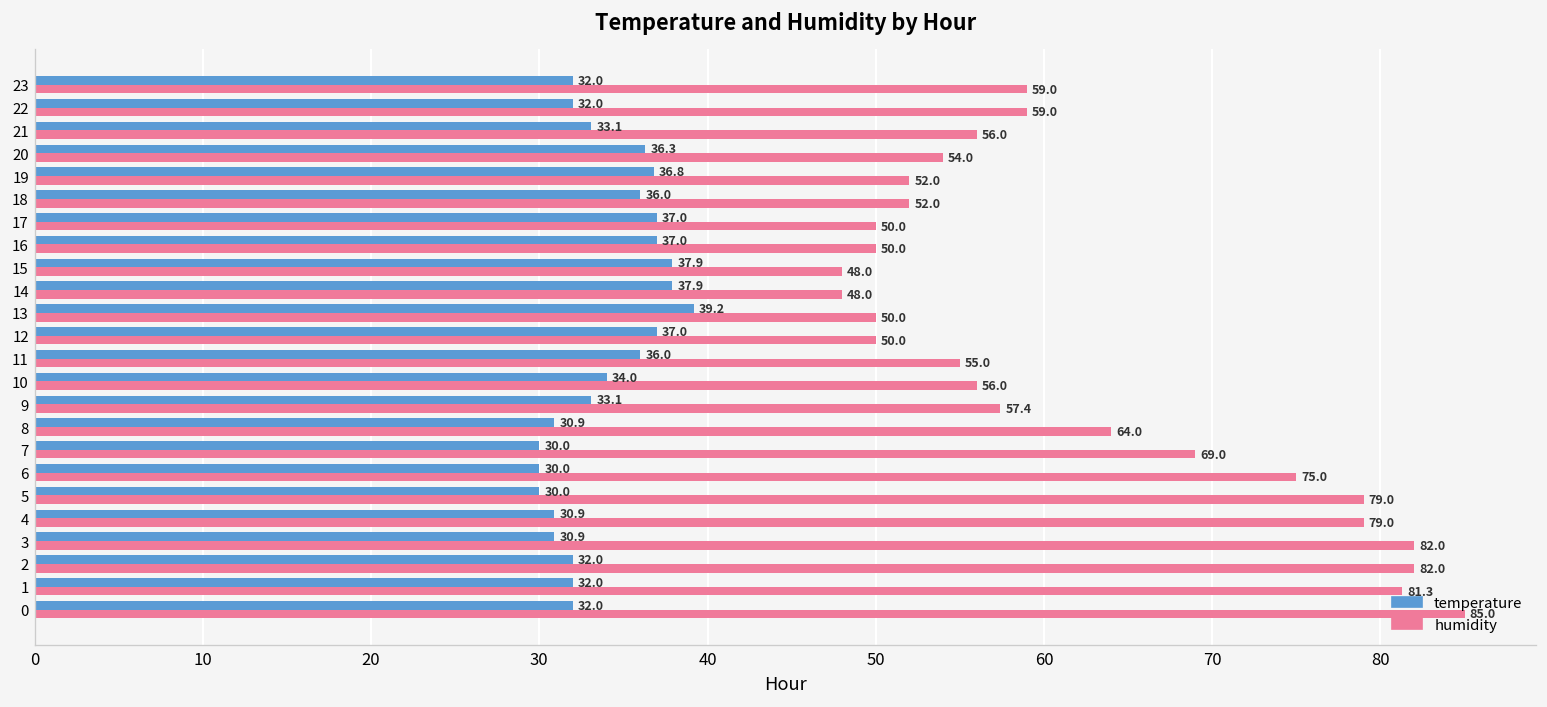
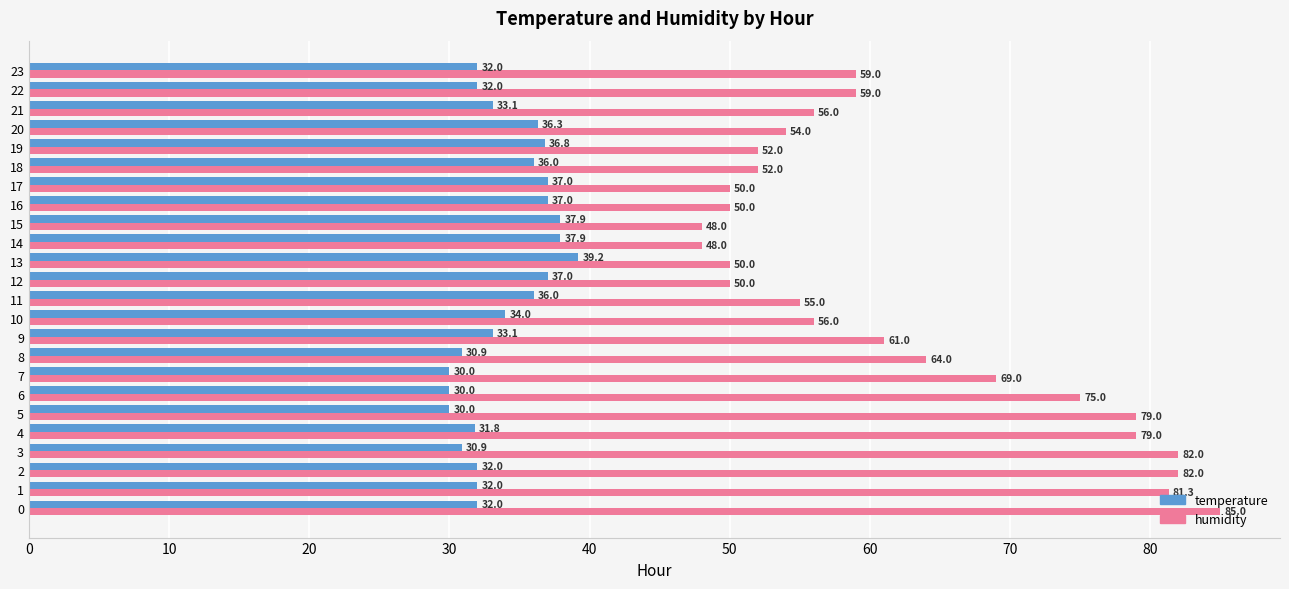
humidity, 9: 57.4 -> 61.0
temperature, 4: 30.9 -> 31.8
